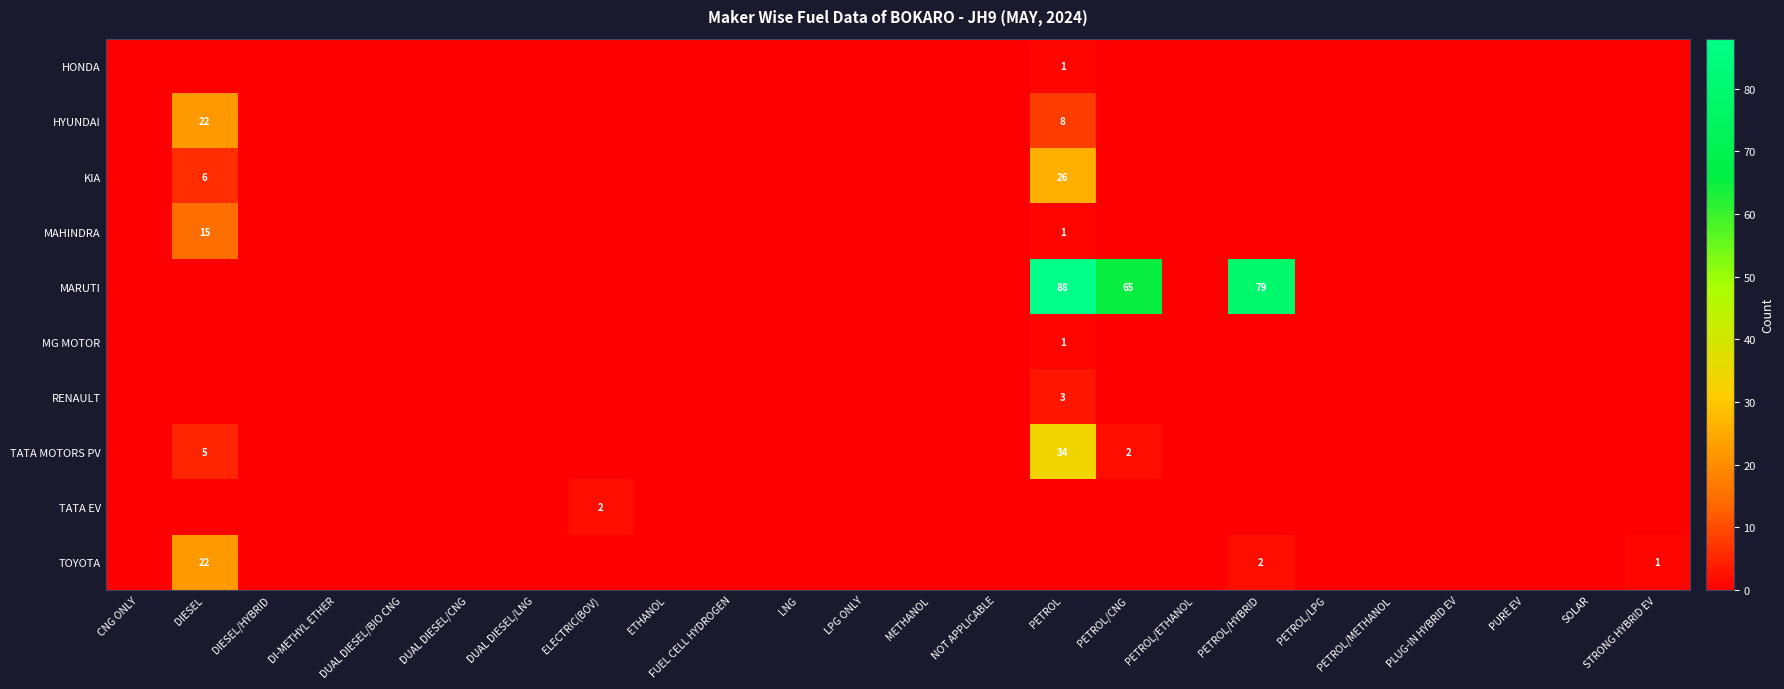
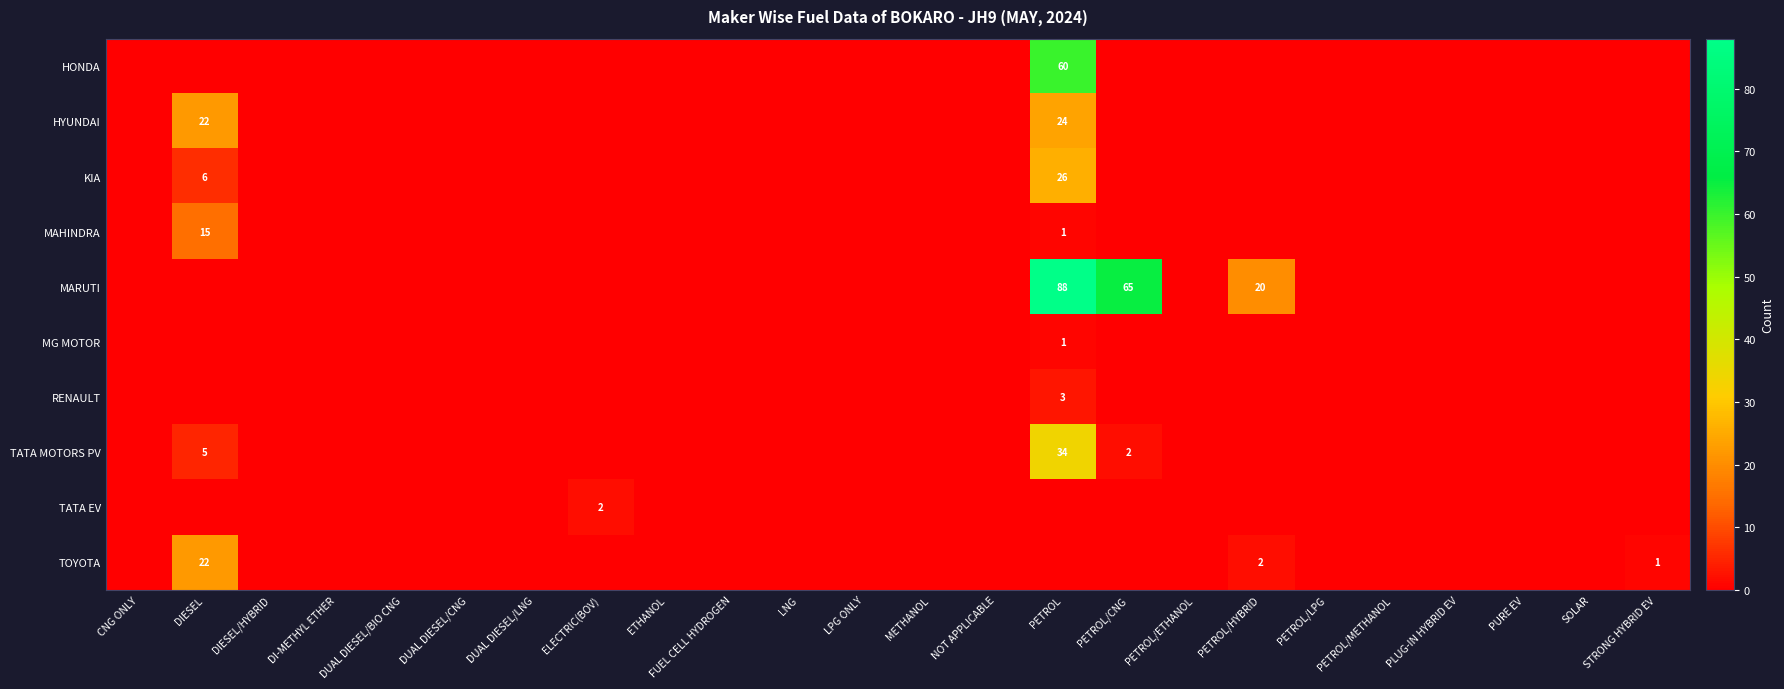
HONDA, PETROL: 1 -> 60
HYUNDAI, PETROL: 8 -> 24
MARUTI, PETROL/HYBRID: 79 -> 20
